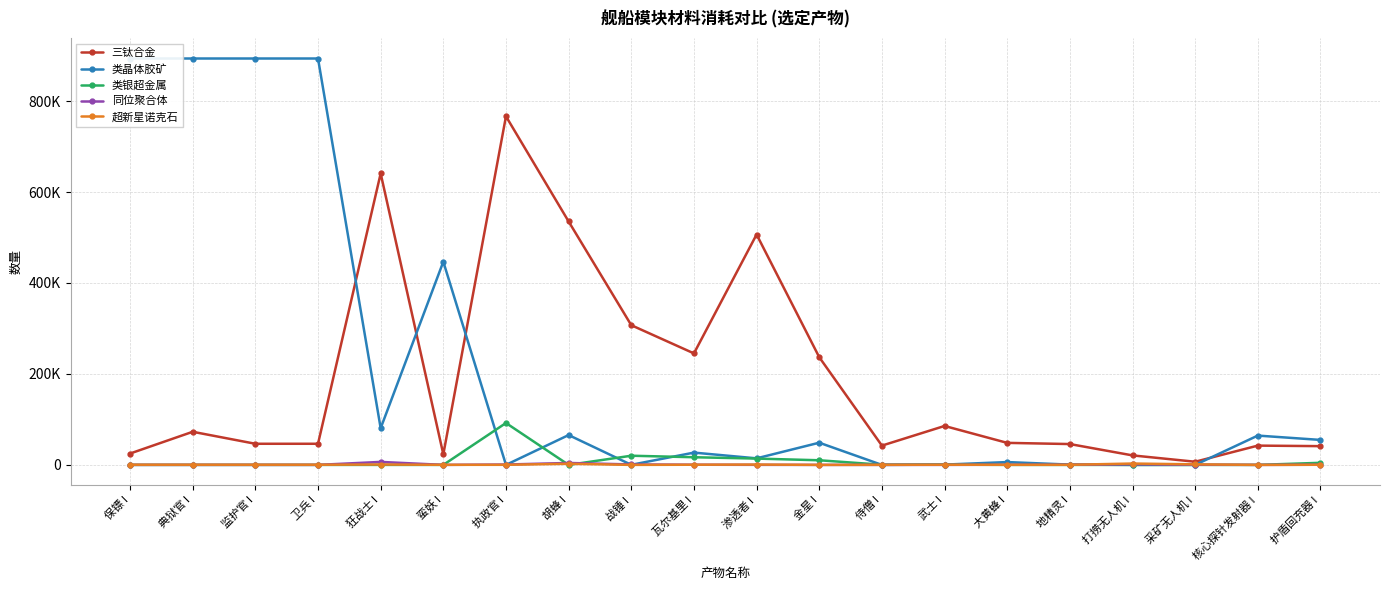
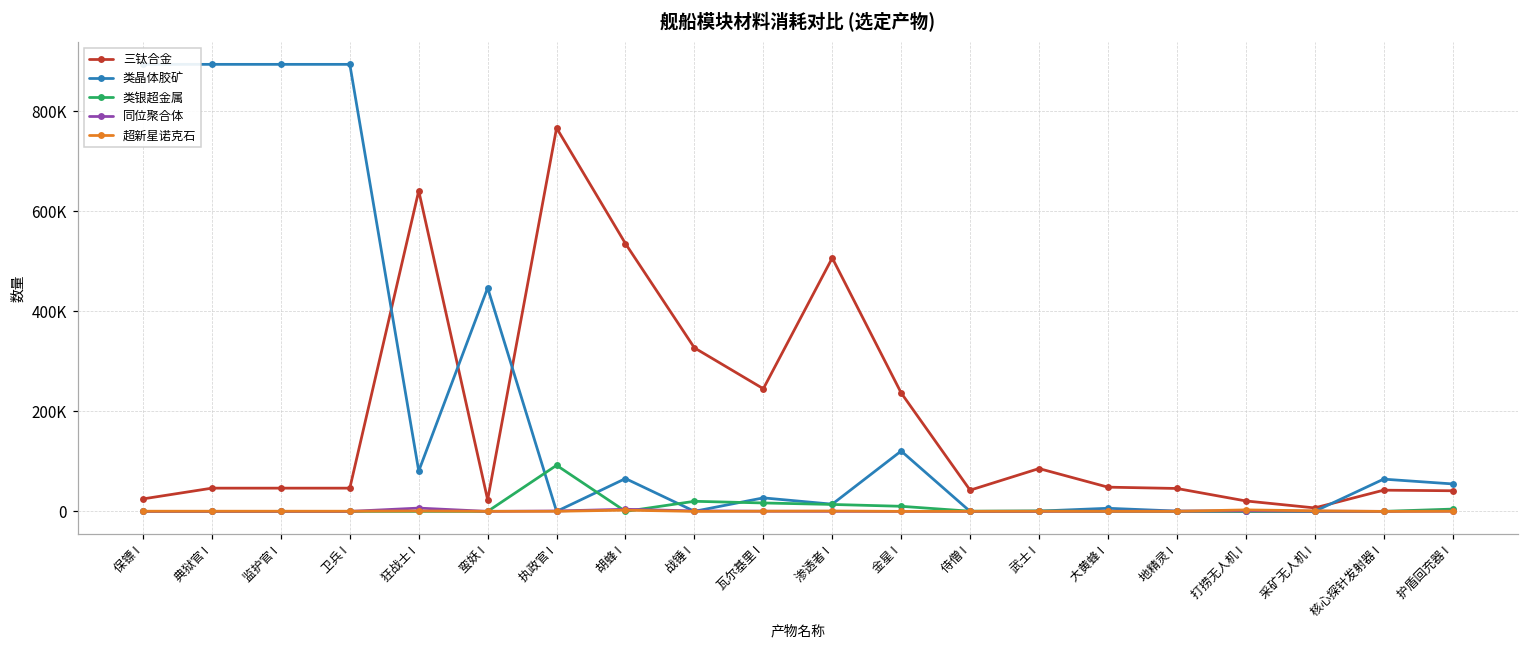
三钛合金, 典狱官 I: 70000 -> 50000
三钛合金, 战锤 I: 310000 -> 330000
类晶体胶矿, 金星 I: 50000 -> 120000
